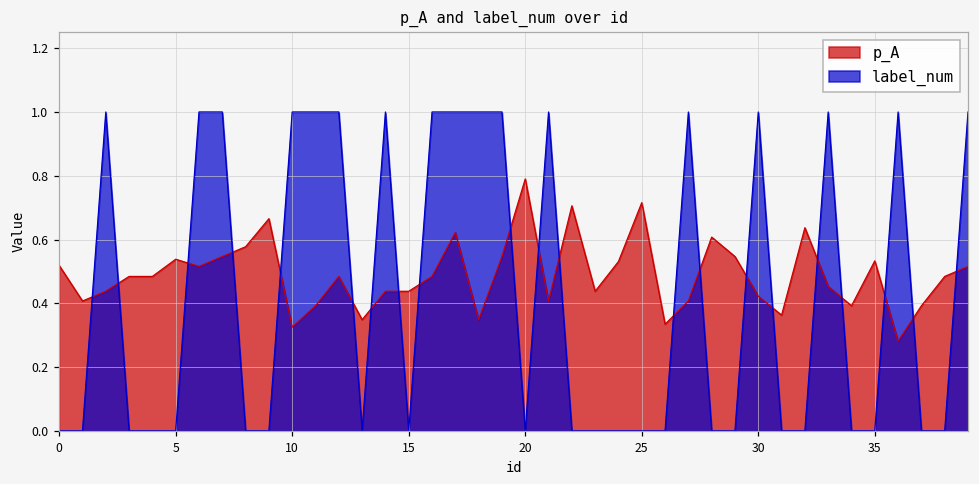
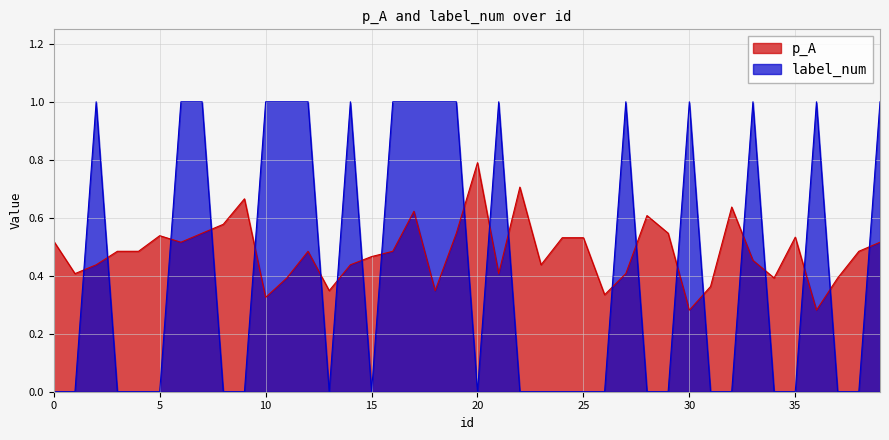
p_A, 15: 0.44 -> 0.47
p_A, 25: 0.72 -> 0.53
p_A, 30: 0.42 -> 0.28
